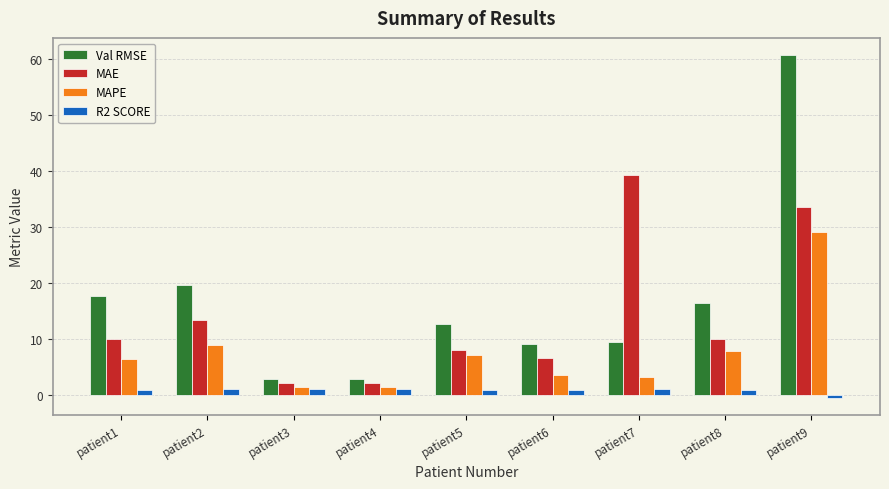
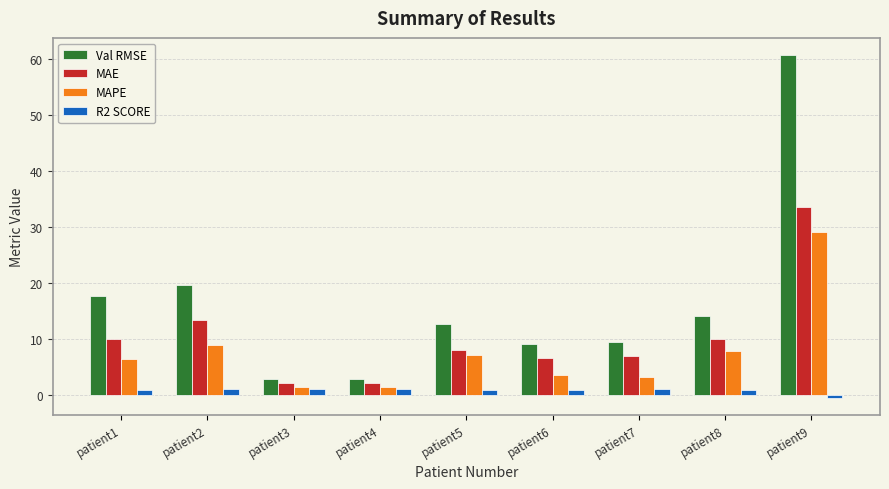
MAE, patient7: 39 -> 7
Val RMSE, patient8: 16 -> 14
